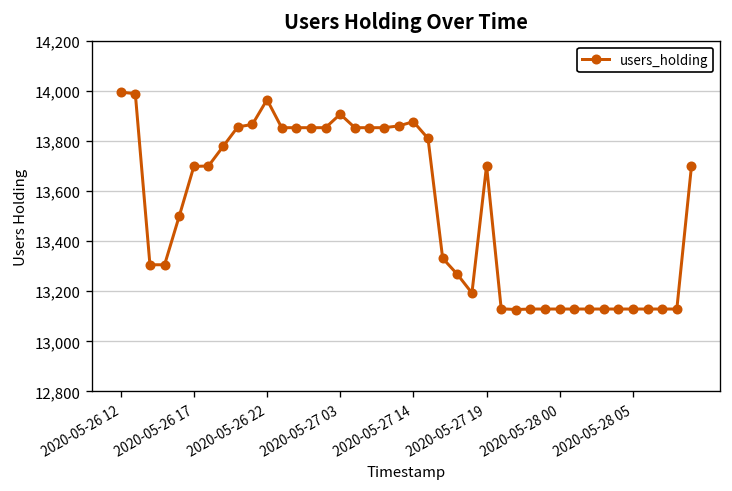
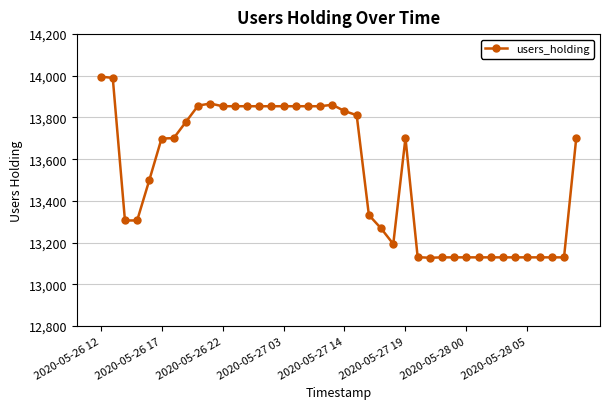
2020-05-26 22: 13,970 -> 13,850
2020-05-27 03: 13,910 -> 13,850
2020-05-27 14: 13,880 -> 13,830
